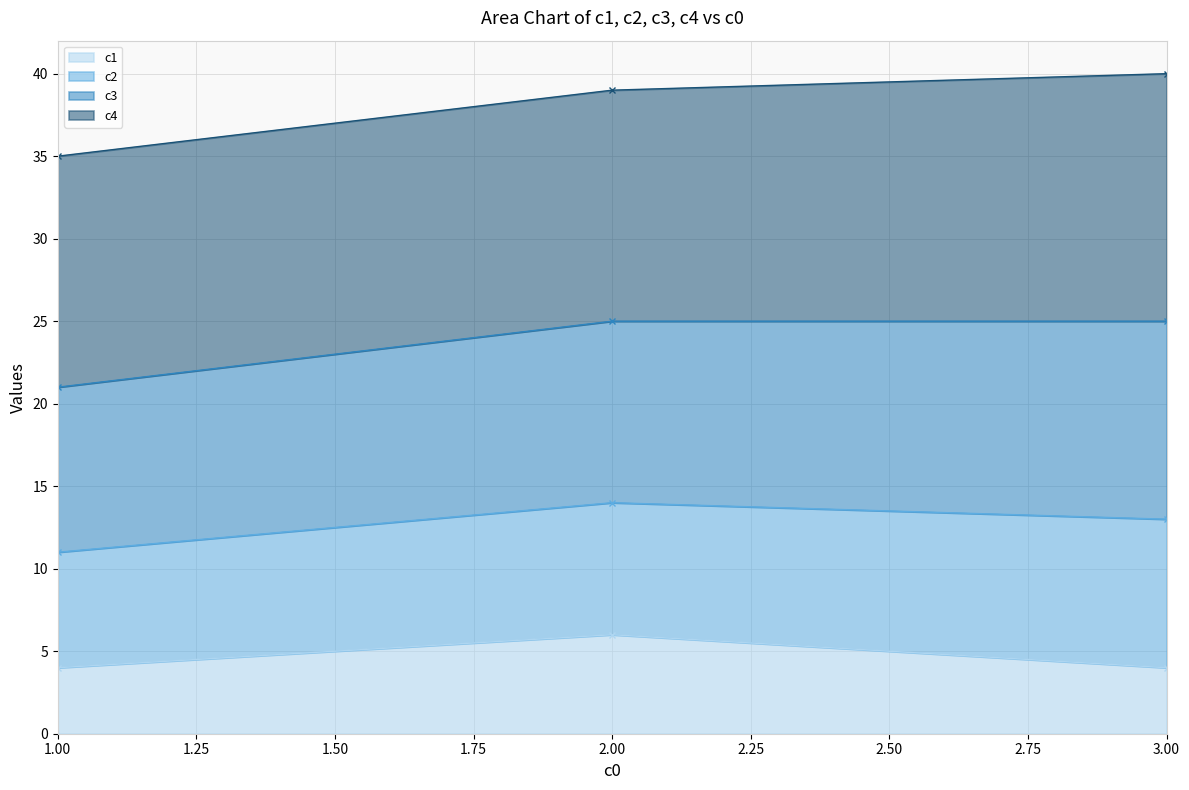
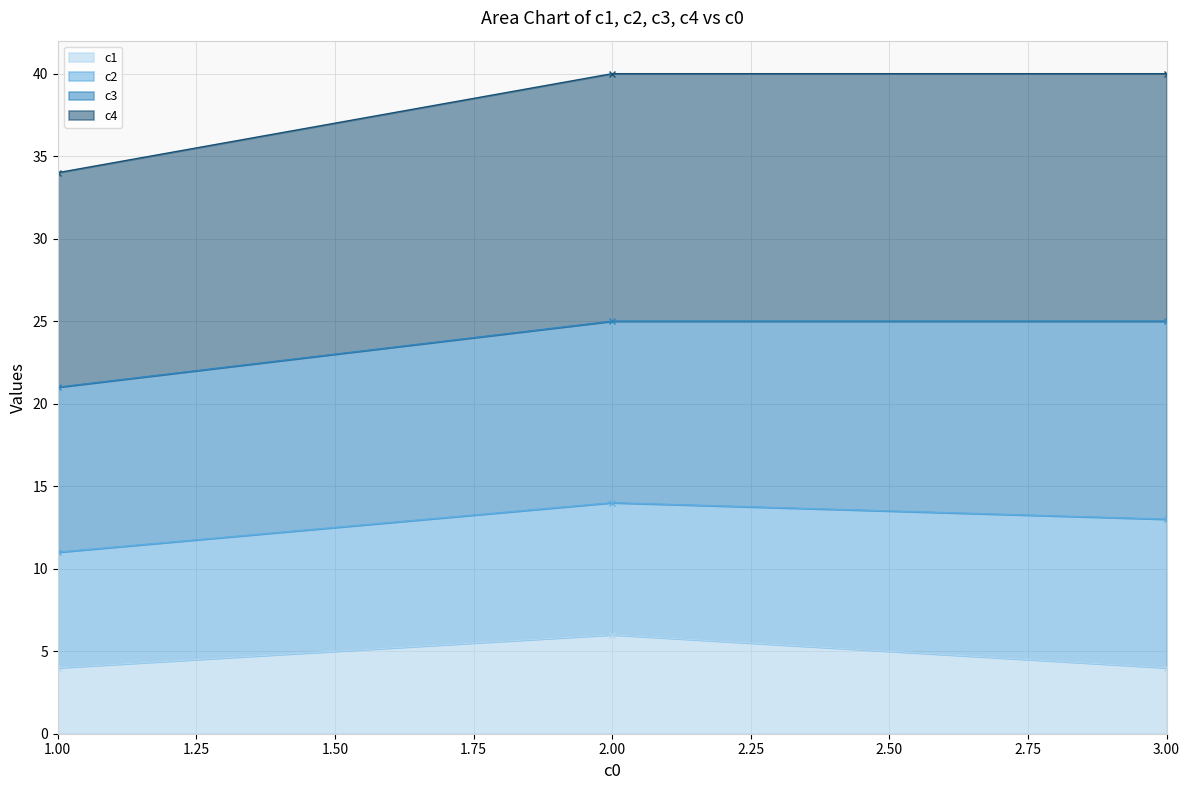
c4, 1.00: 14 -> 13
c4, 2.00: 14 -> 15
